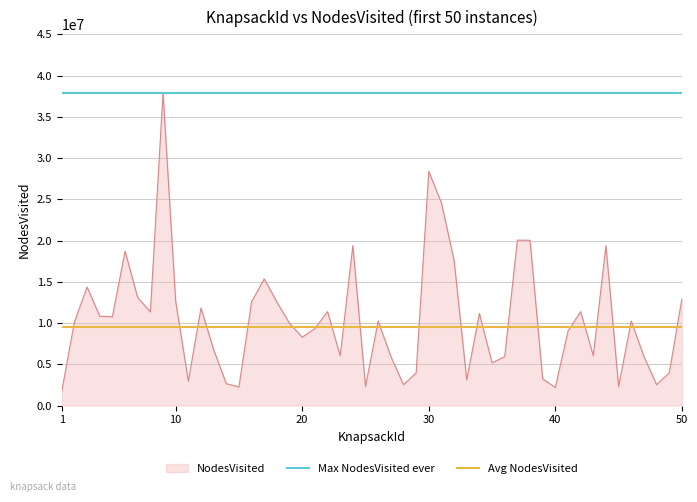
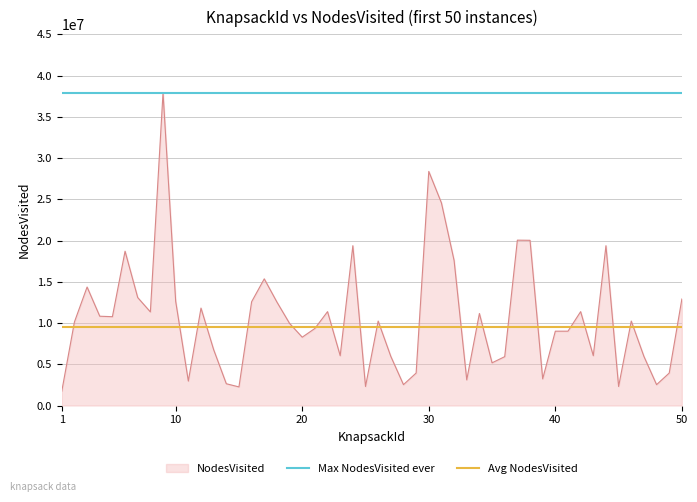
40: 2000000 -> 9000000
